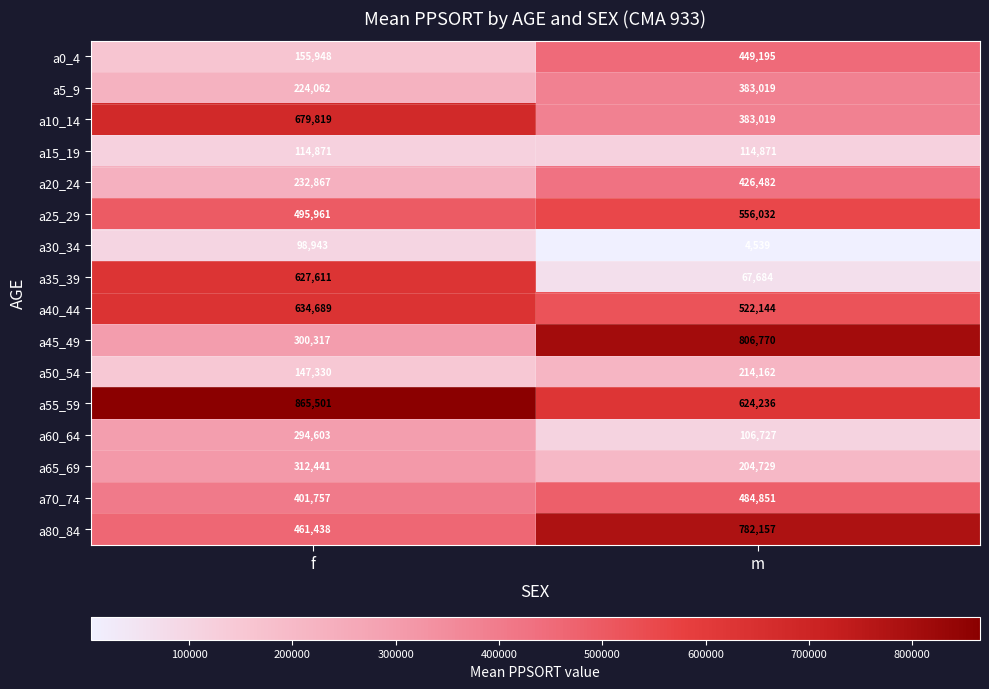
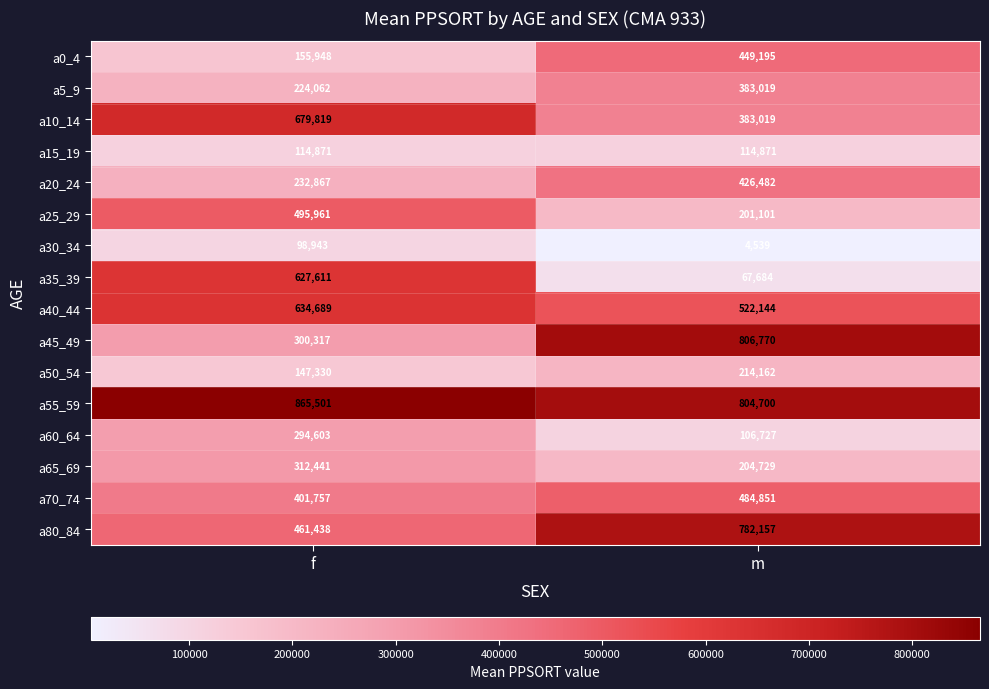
a25_29, m: 556,032 -> 201,101
a55_59, m: 624,236 -> 804,700
